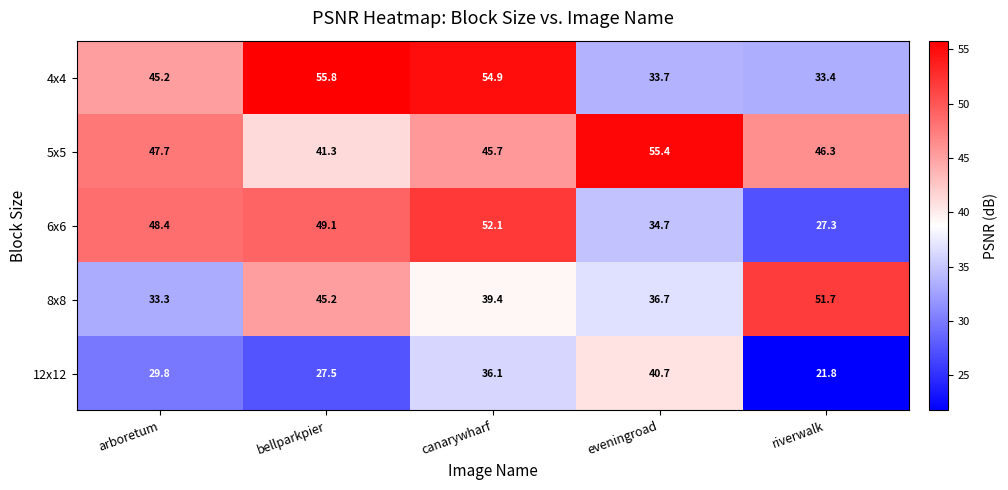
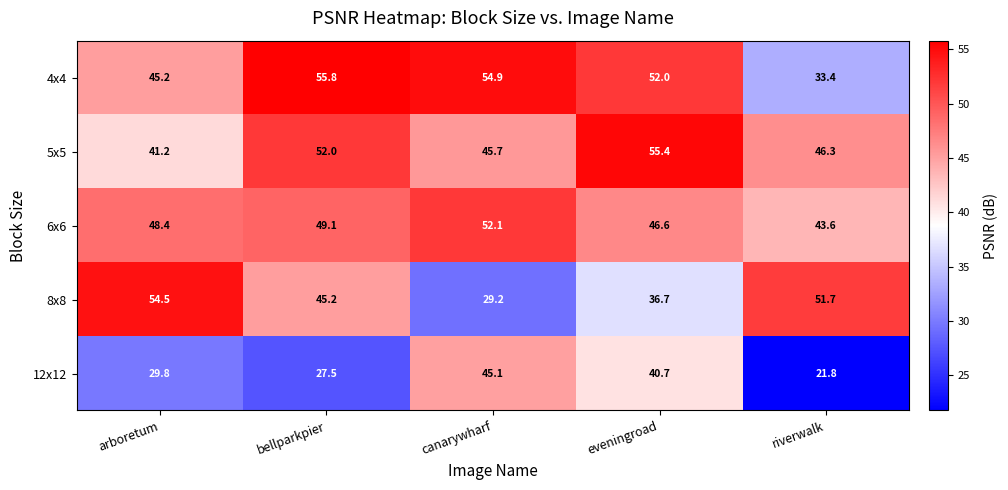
4x4, eveningroad: 33.7 -> 52.0
5x5, arboretum: 47.7 -> 41.2
5x5, bellparkpier: 41.3 -> 52.0
6x6, eveningroad: 34.7 -> 46.6
6x6, riverwalk: 27.3 -> 43.6
8x8, arboretum: 33.3 -> 54.5
8x8, canarywharf: 39.4 -> 29.2
12x12, canarywharf: 36.1 -> 45.1
